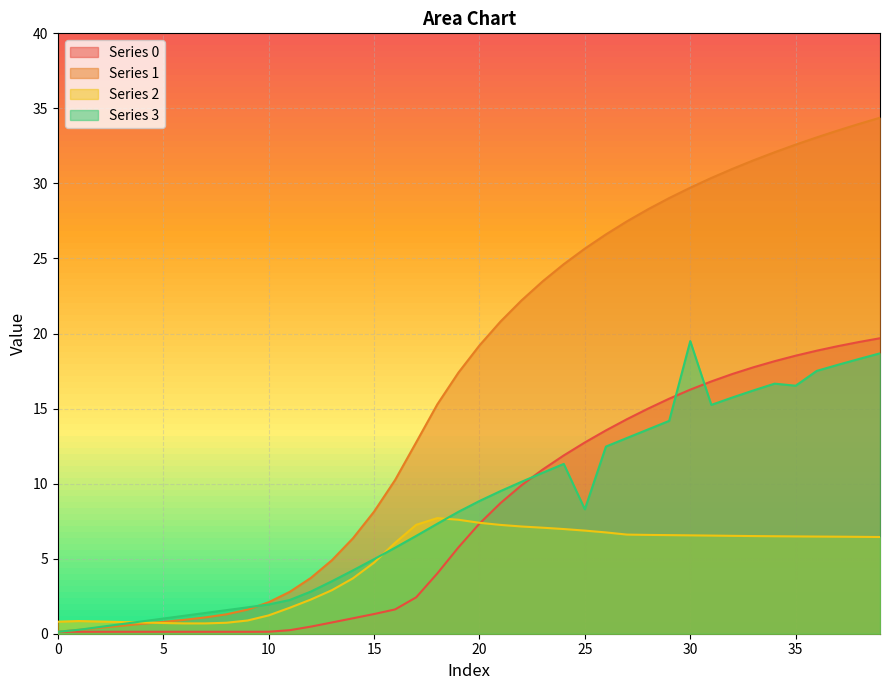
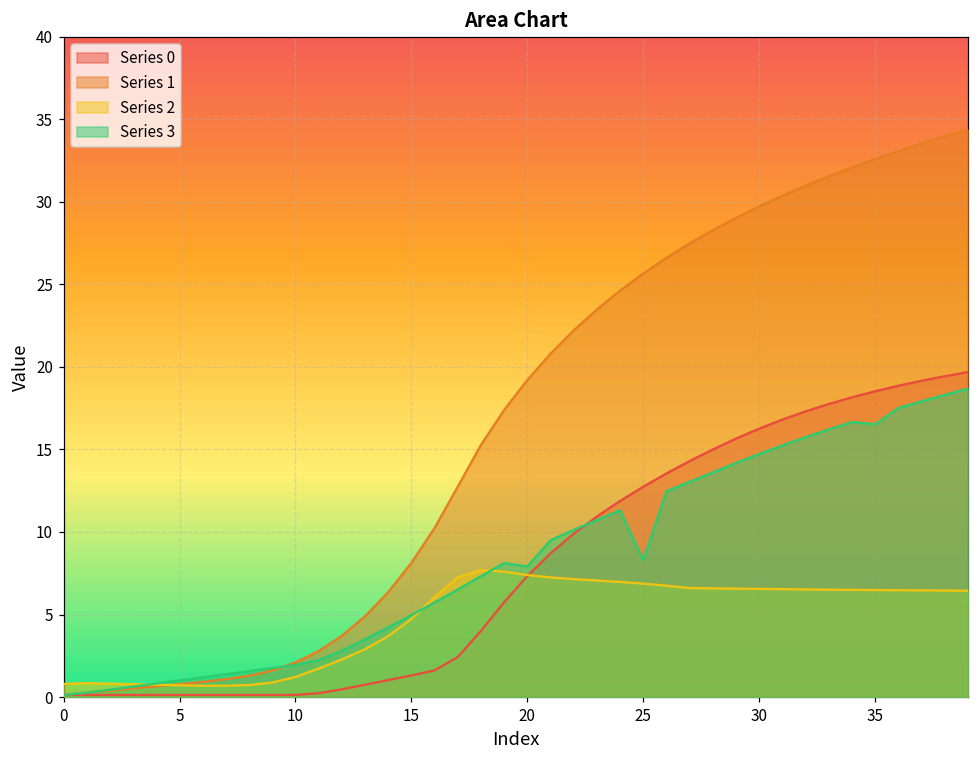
Series 3, 20: 8.8 -> 7.9
Series 3, 30: 19.5 -> 14.7
